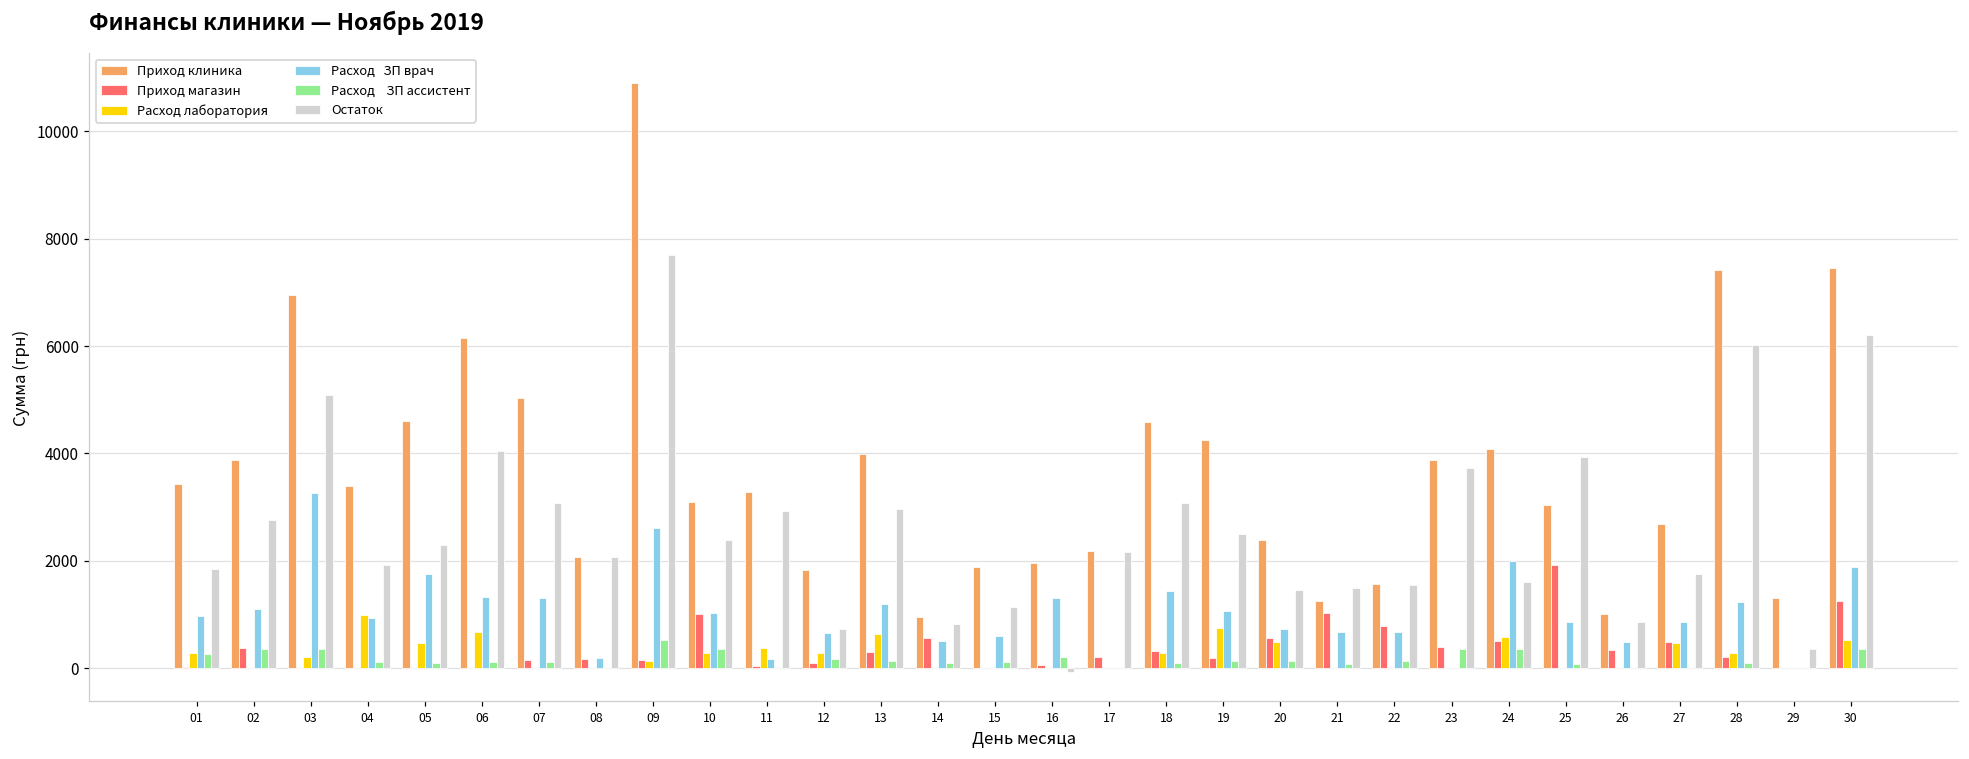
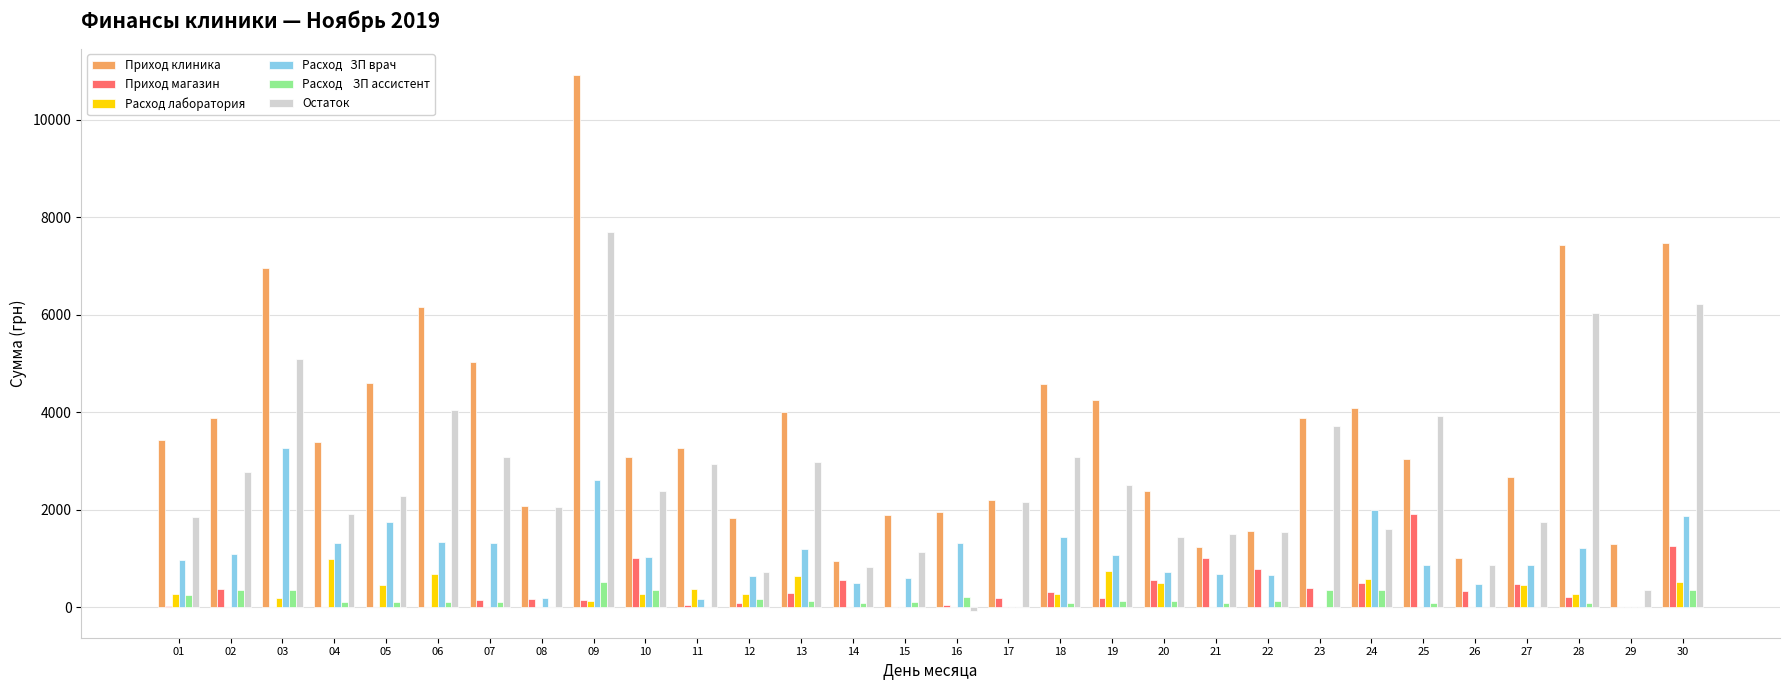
Расход ЗП врач, 04: 900 -> 1300
